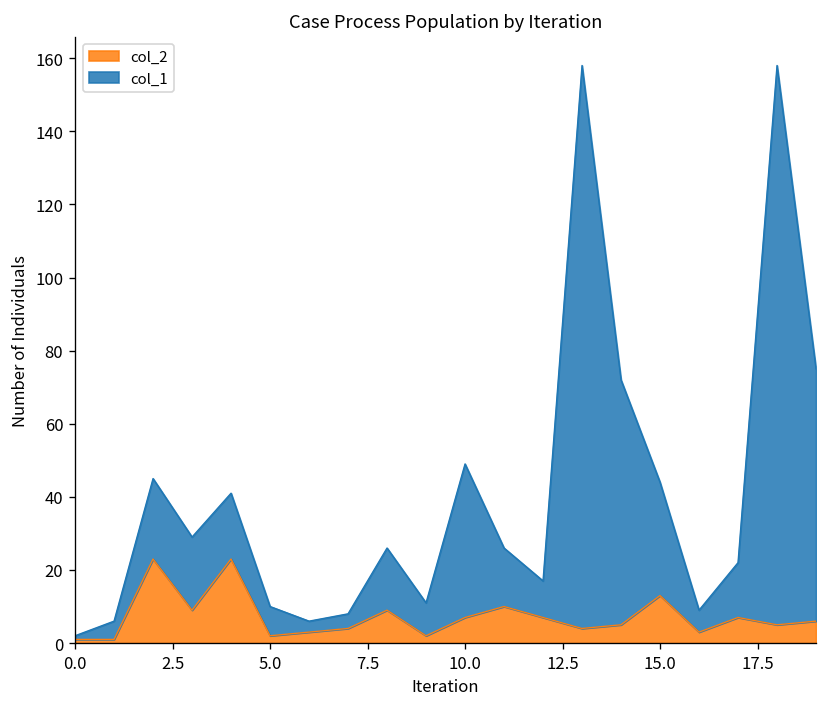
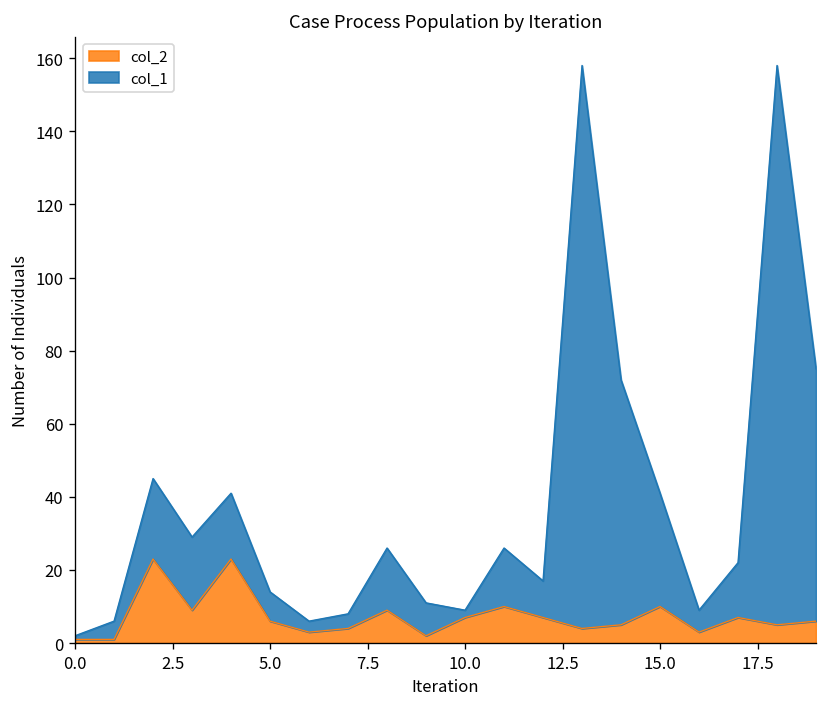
col_2, 5.0: 2 -> 6
col_1, 10.0: 42 -> 2
col_2, 15.0: 13 -> 10
